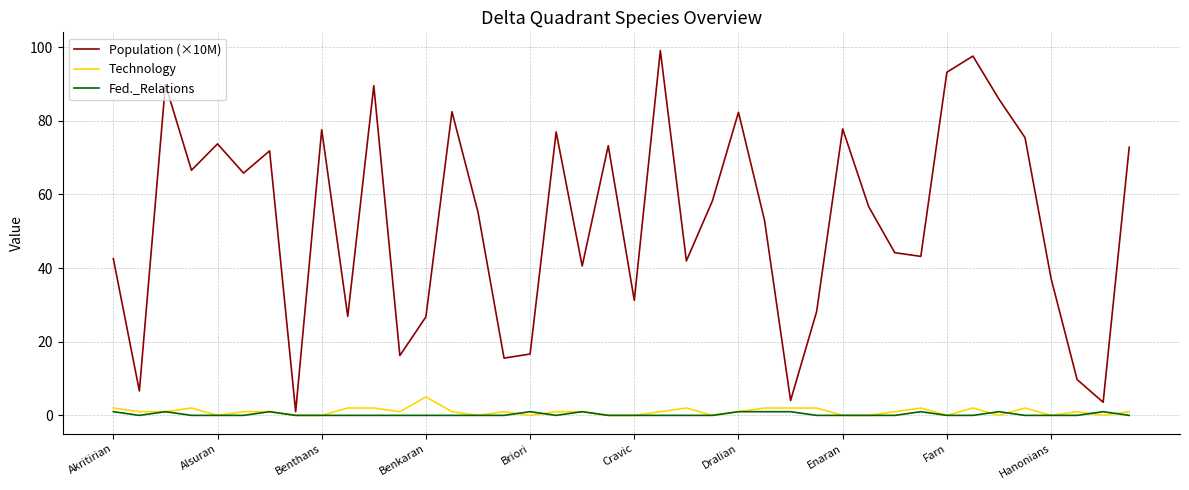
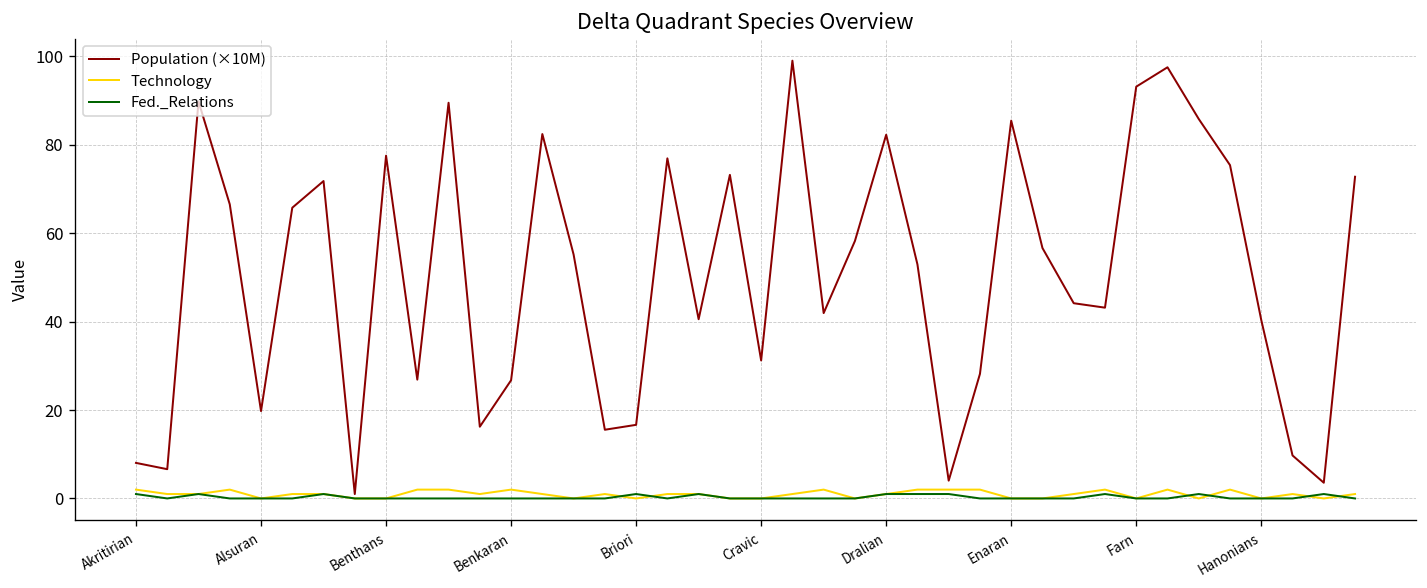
Population (×10M), Akritirian: 43 -> 8
Population (×10M), Alsuran: 74 -> 20
Technology, Benkaran: 5 -> 2
Population (×10M), Enaran: 78 -> 85
Population (×10M), Hanonians: 37 -> 40
